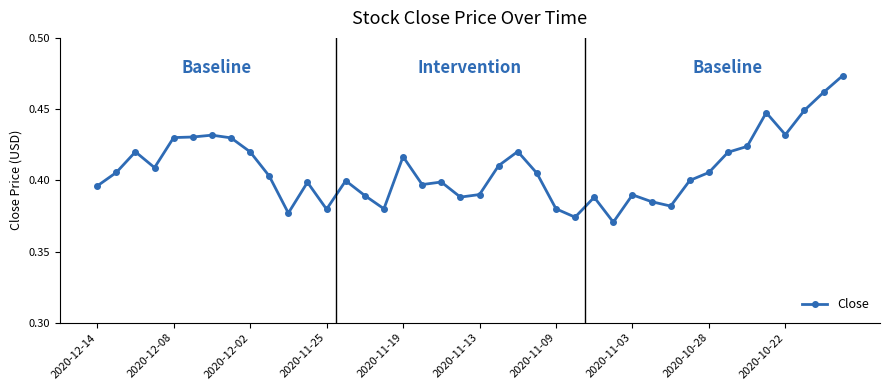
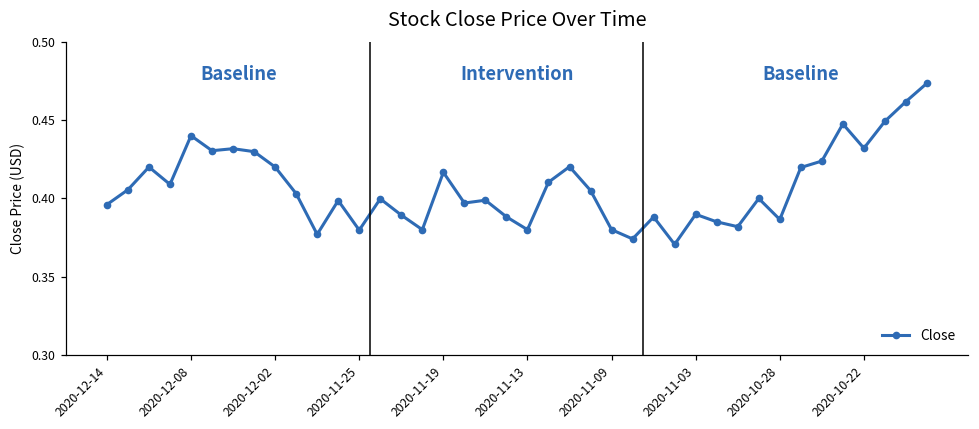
2020-12-08: 0.43 -> 0.44
2020-11-13: 0.39 -> 0.38
2020-10-28: 0.406 -> 0.387
